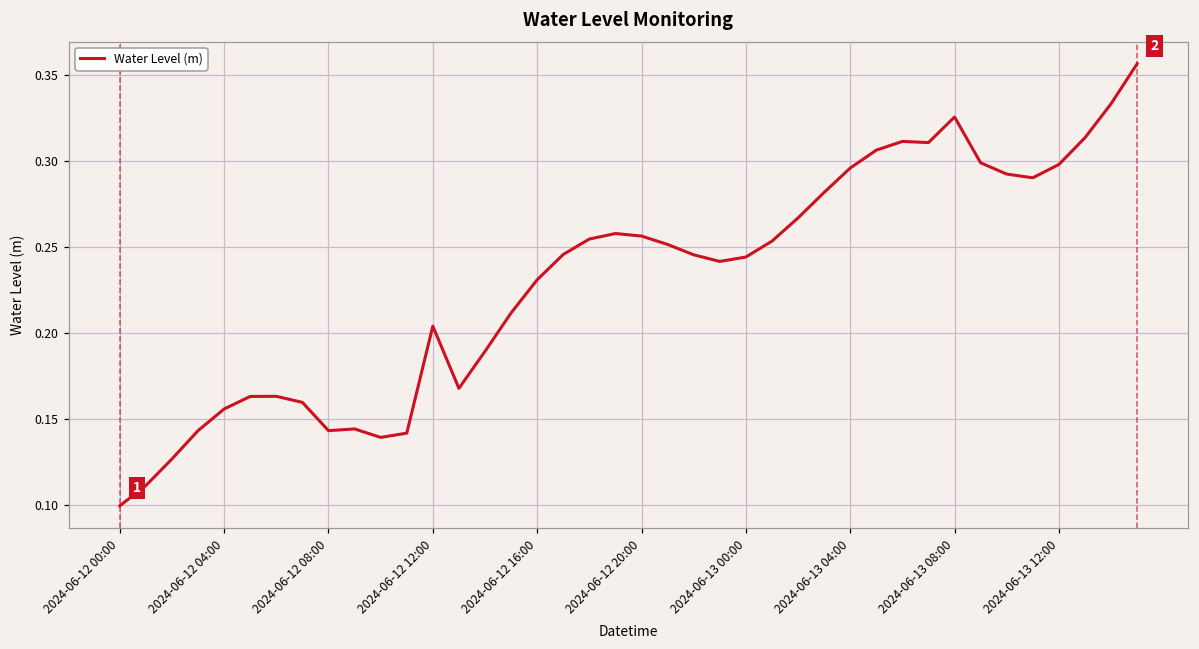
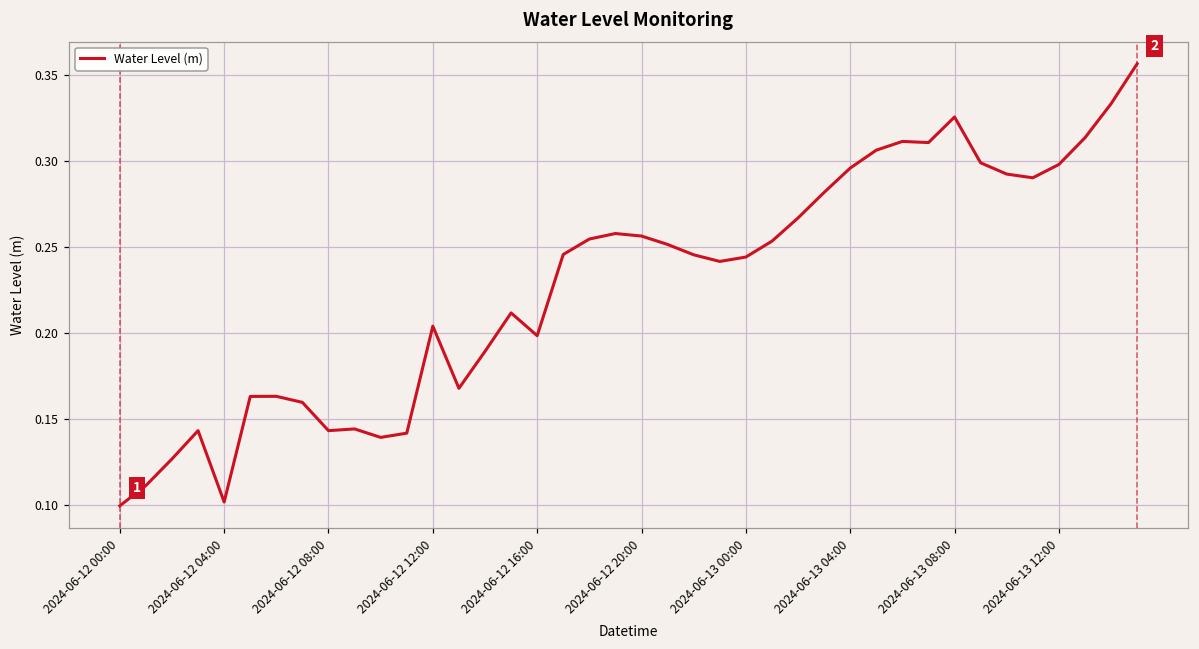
2024-06-12 04:00: 0.156 -> 0.102
2024-06-12 16:00: 0.231 -> 0.198
